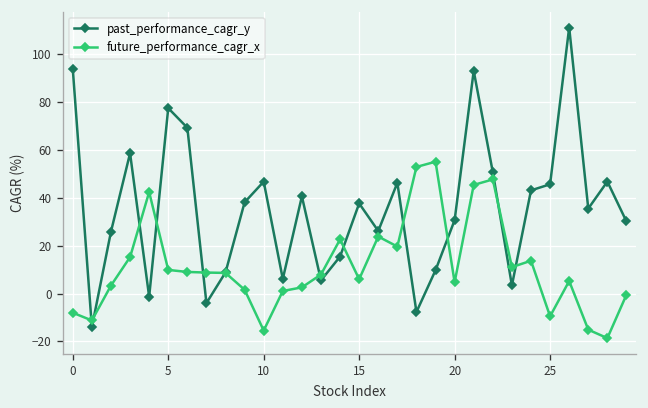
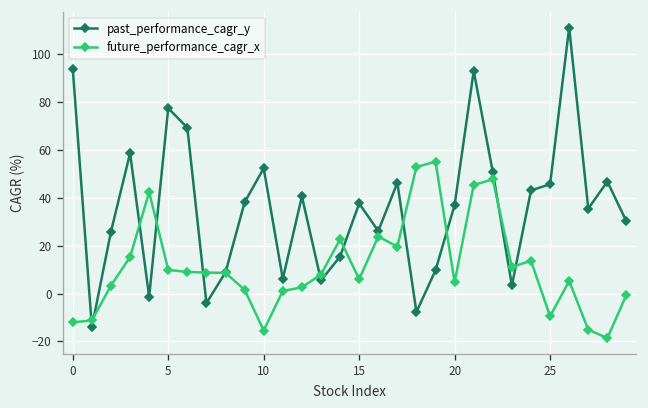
future_performance_cagr_x, 0: -8 -> -12
past_performance_cagr_y, 10: 47 -> 52
past_performance_cagr_y, 20: 31 -> 37
